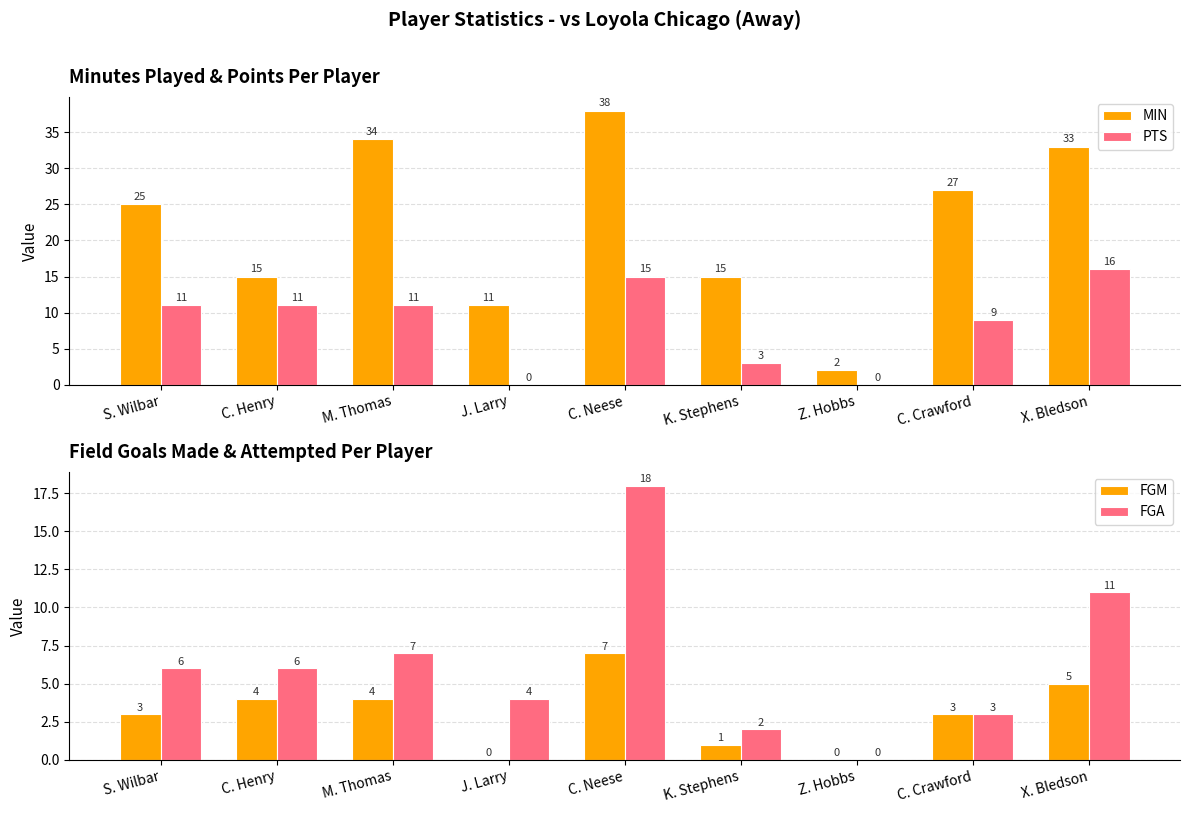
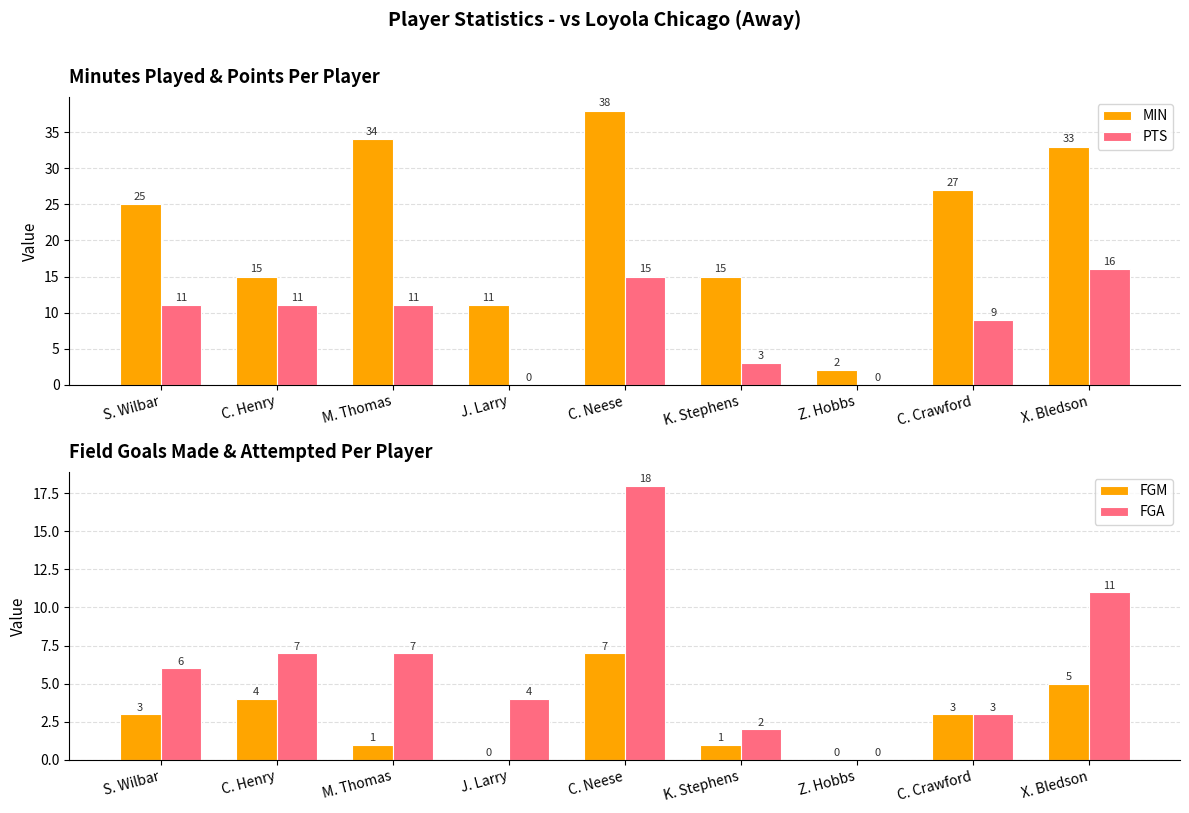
Field Goals Made & Attempted Per Player, FGA, C. Henry: 6 -> 7
Field Goals Made & Attempted Per Player, FGM, M. Thomas: 4 -> 1
